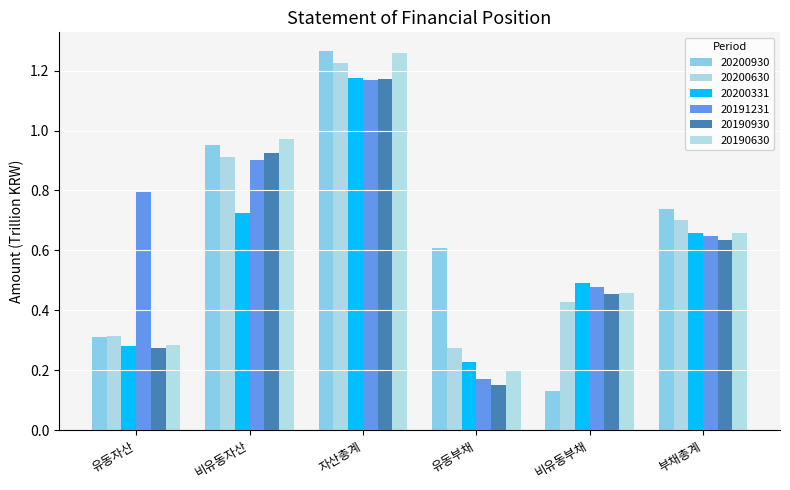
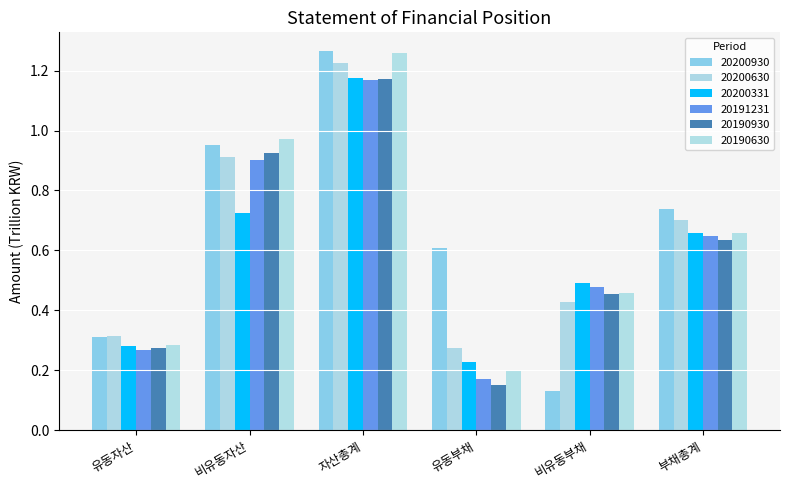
20191231, 유동자산: 0.79 -> 0.27
